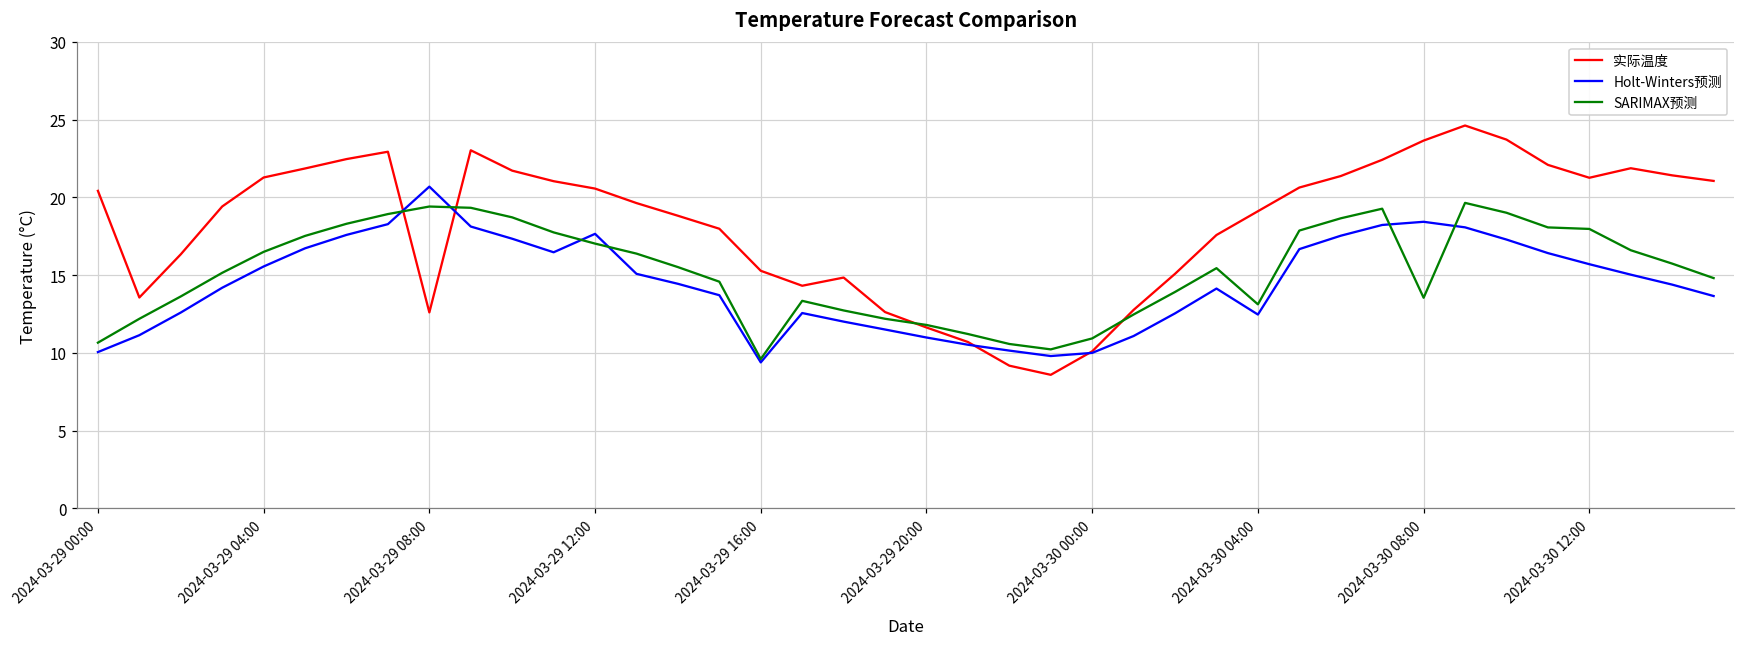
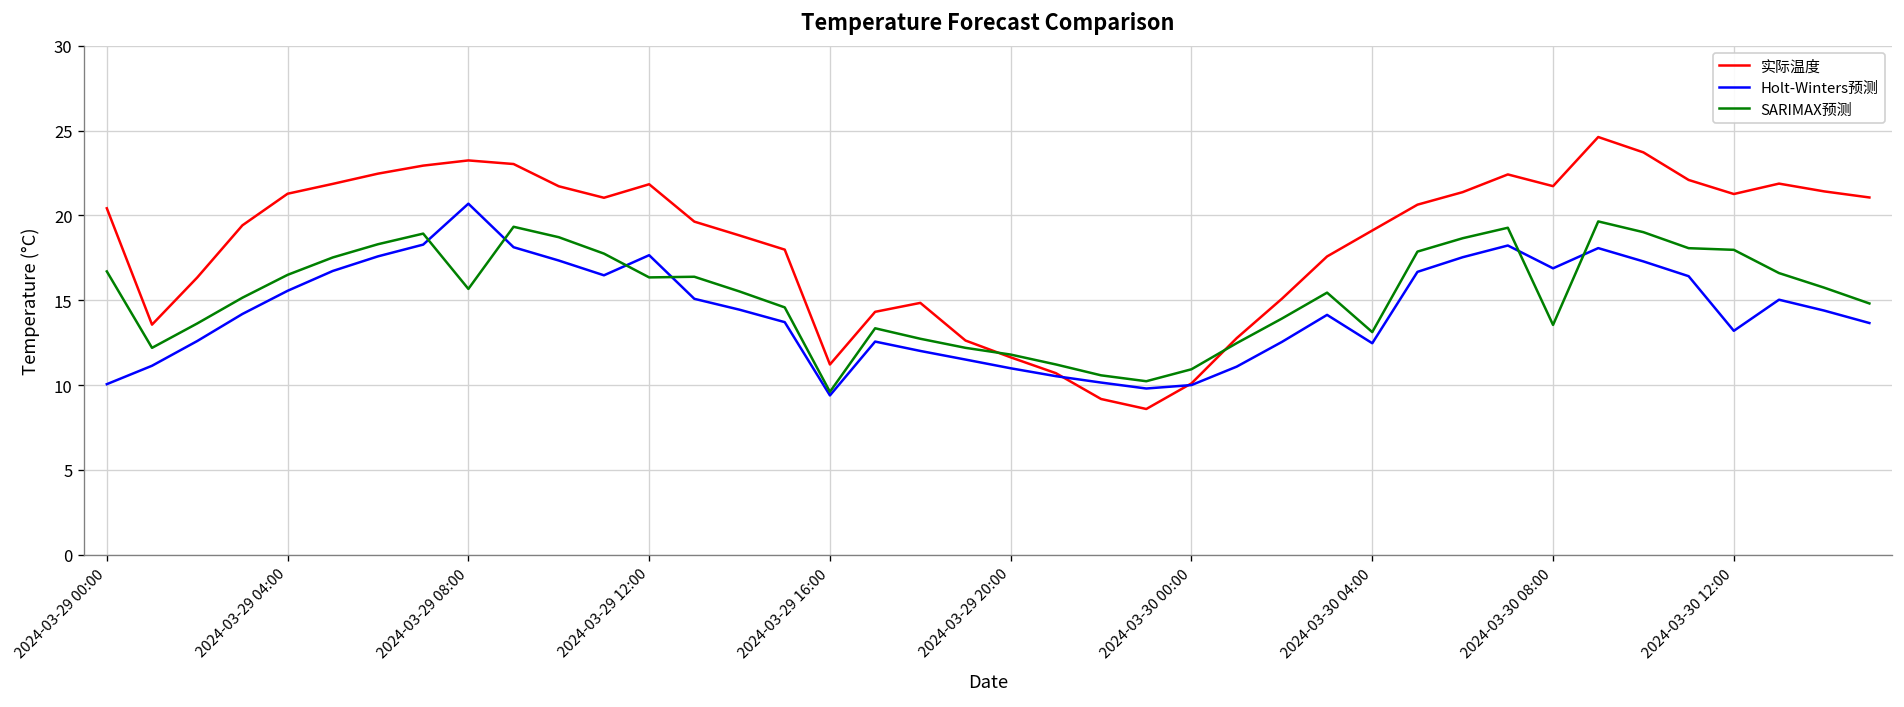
SARIMAX预测, 2024-03-29 00:00: 10.7 -> 16.7
实际温度, 2024-03-29 08:00: 12.6 -> 23.2
SARIMAX预测, 2024-03-29 08:00: 19.4 -> 15.7
实际温度, 2024-03-29 12:00: 20.6 -> 21.8
SARIMAX预测, 2024-03-29 12:00: 17.0 -> 16.3
实际温度, 2024-03-29 16:00: 15.3 -> 11.2
实际温度, 2024-03-30 08:00: 23.6 -> 21.7
Holt-Winters预测, 2024-03-30 08:00: 18.4 -> 16.9
Holt-Winters预测, 2024-03-30 12:00: 15.7 -> 13.2
